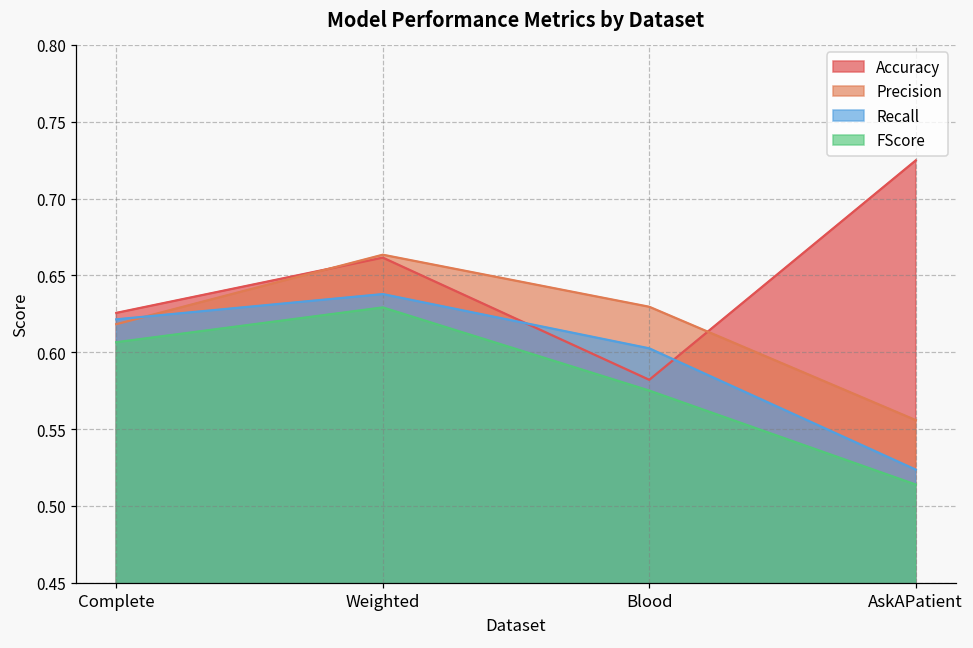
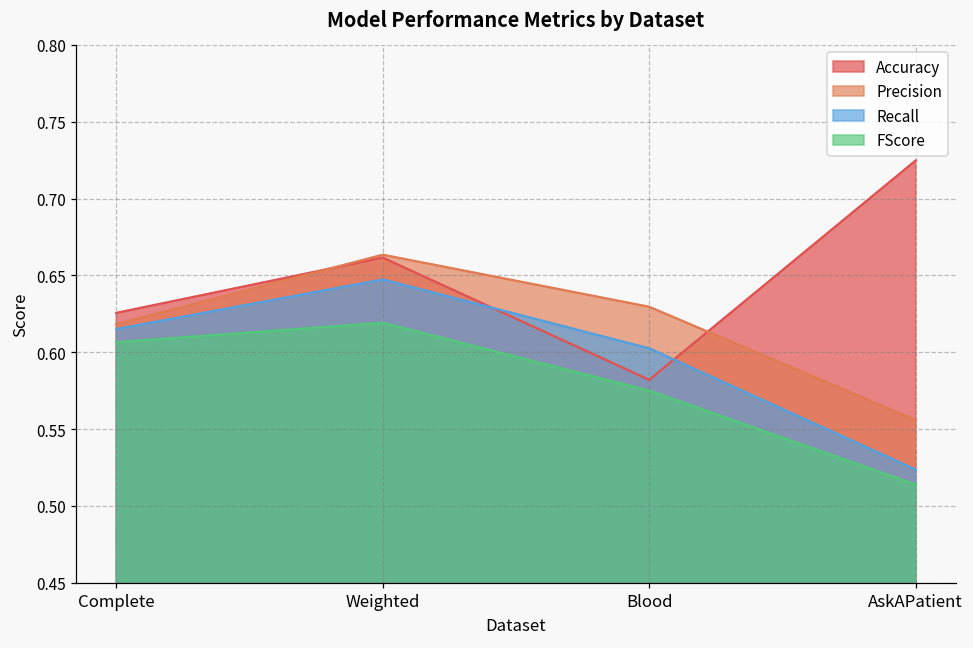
Recall, Complete: 0.621 -> 0.615
Recall, Weighted: 0.638 -> 0.647
FScore, Weighted: 0.629 -> 0.619
